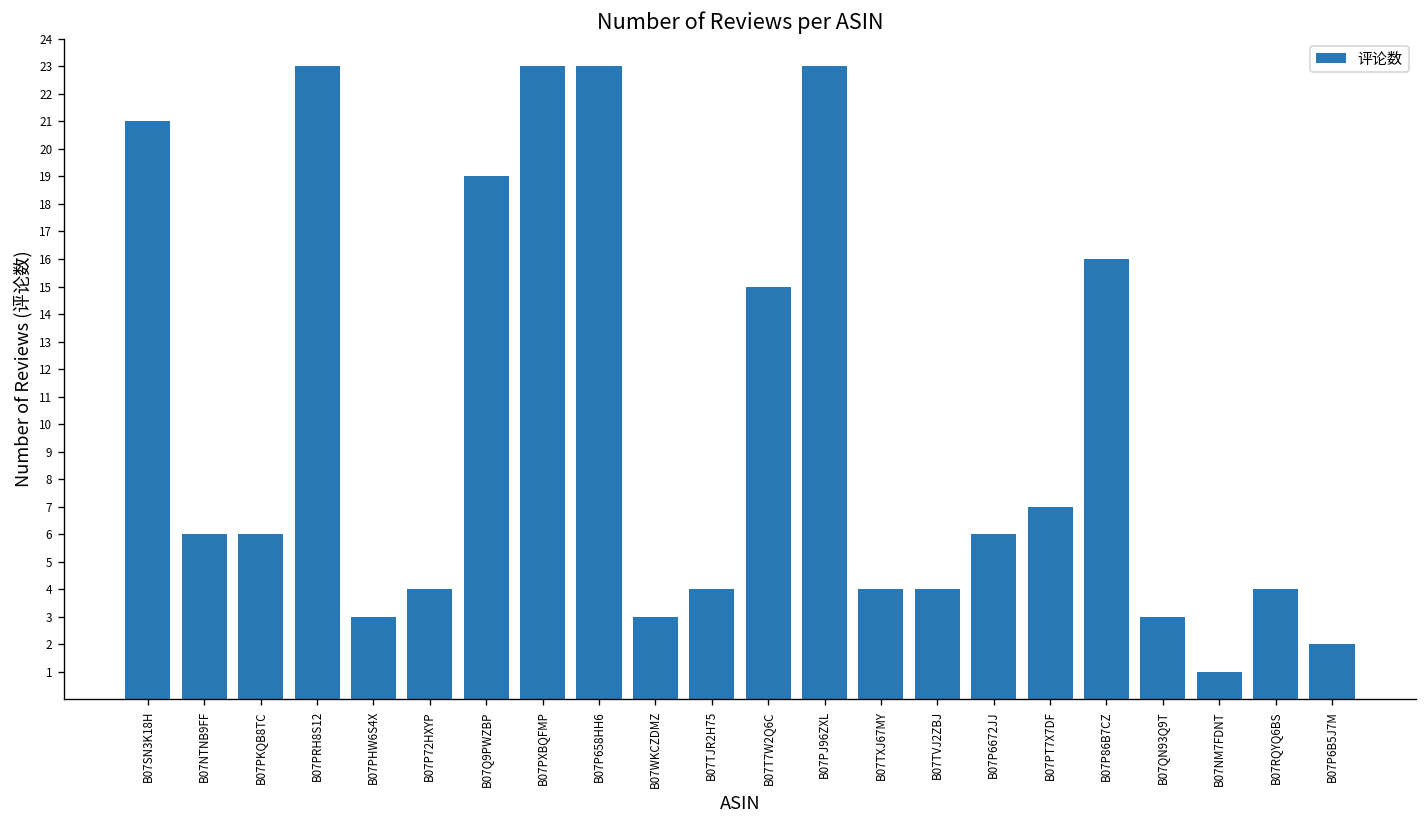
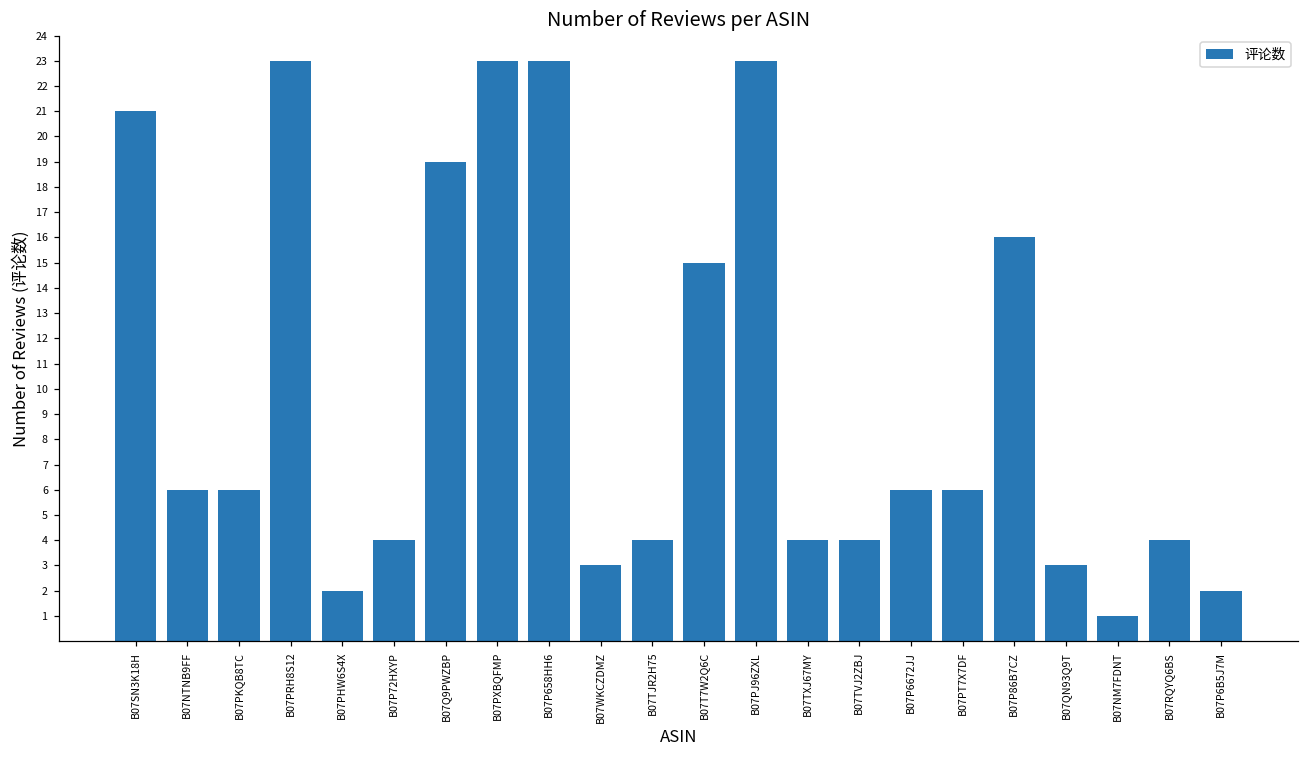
B07PHW6S4X: 3 -> 2
B07PT7X7DF: 7 -> 6
